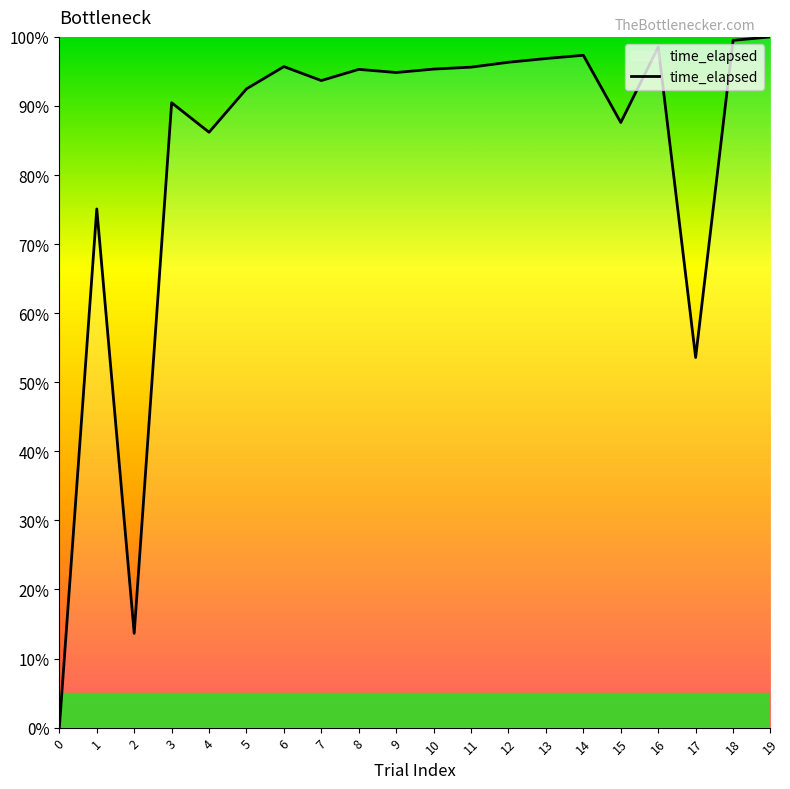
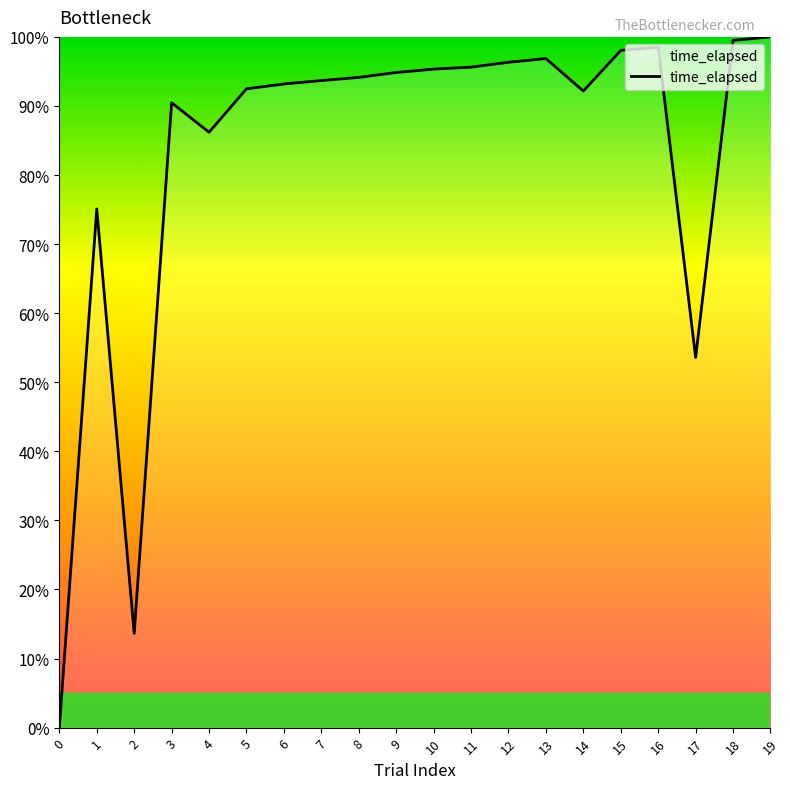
6: 96% -> 93%
8: 95% -> 94%
14: 97% -> 92%
15: 88% -> 98%
